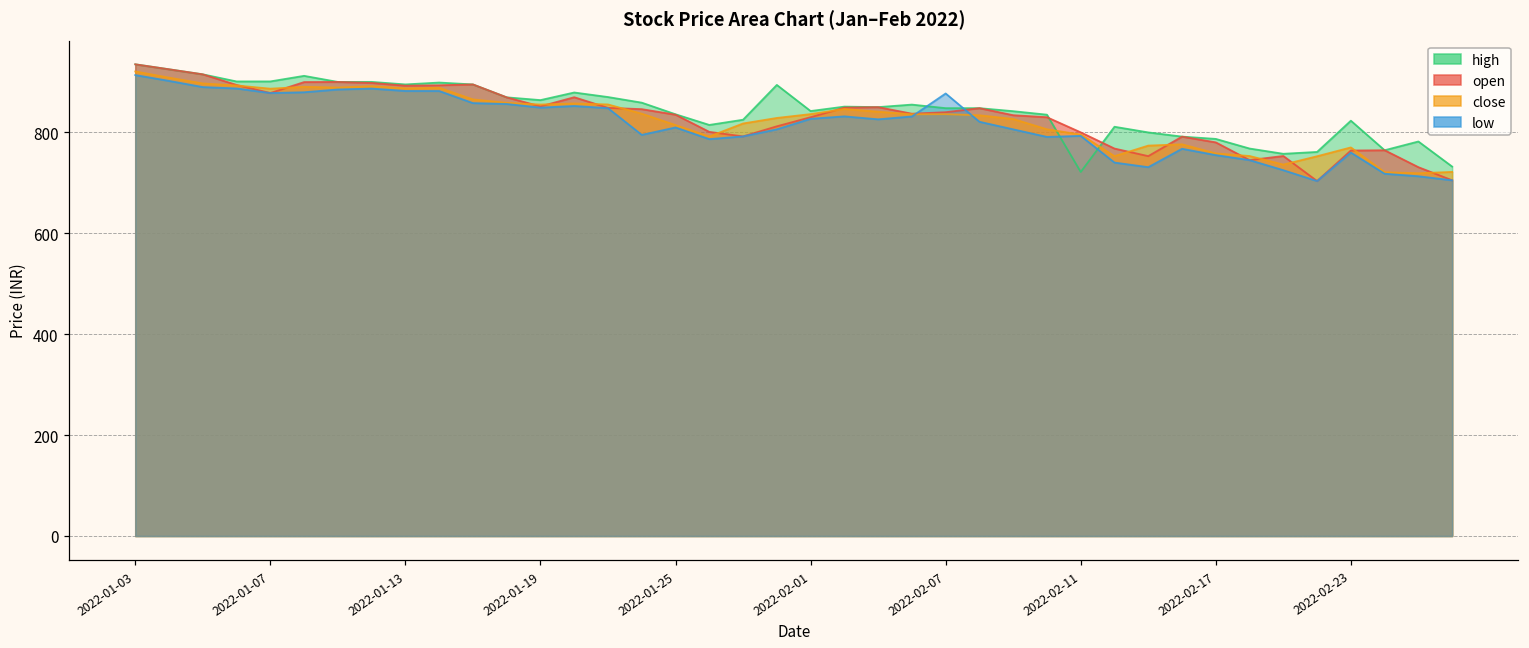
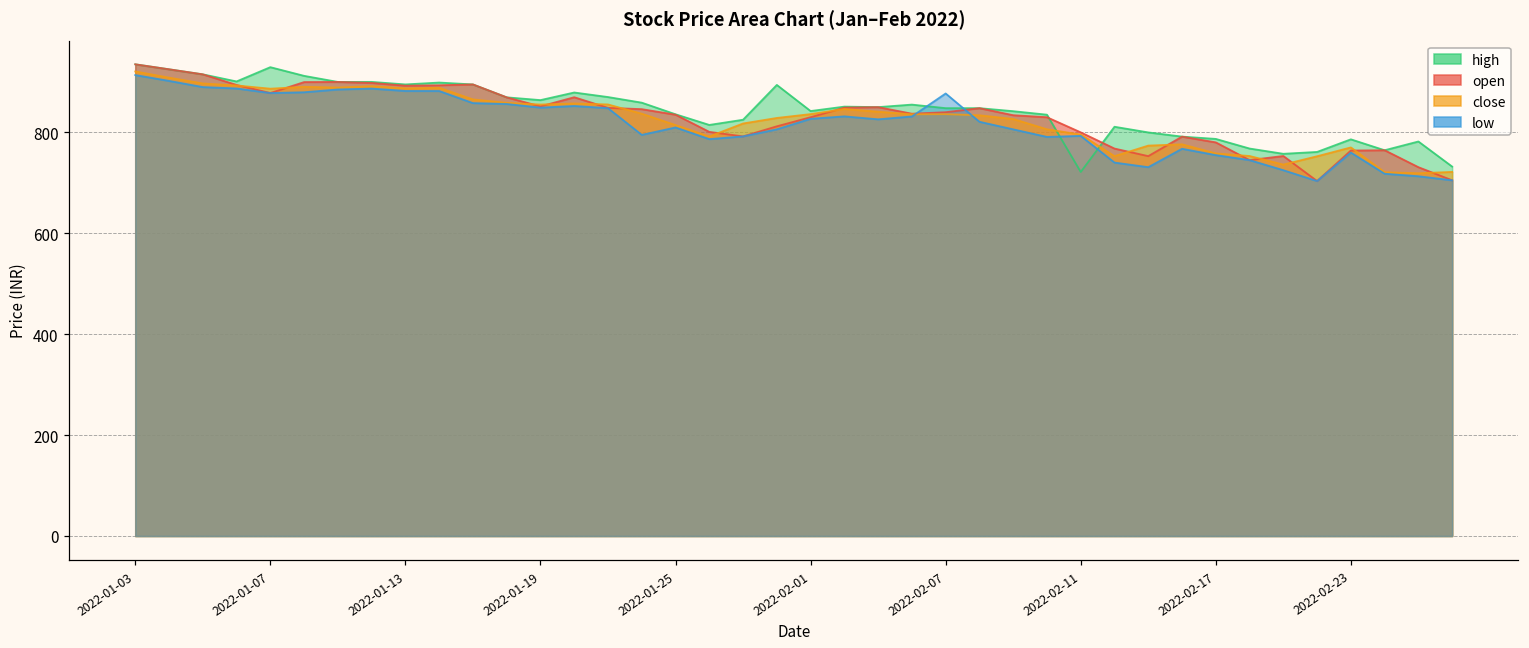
high, 2022-01-07: 900 -> 930
high, 2022-02-23: 820 -> 790
